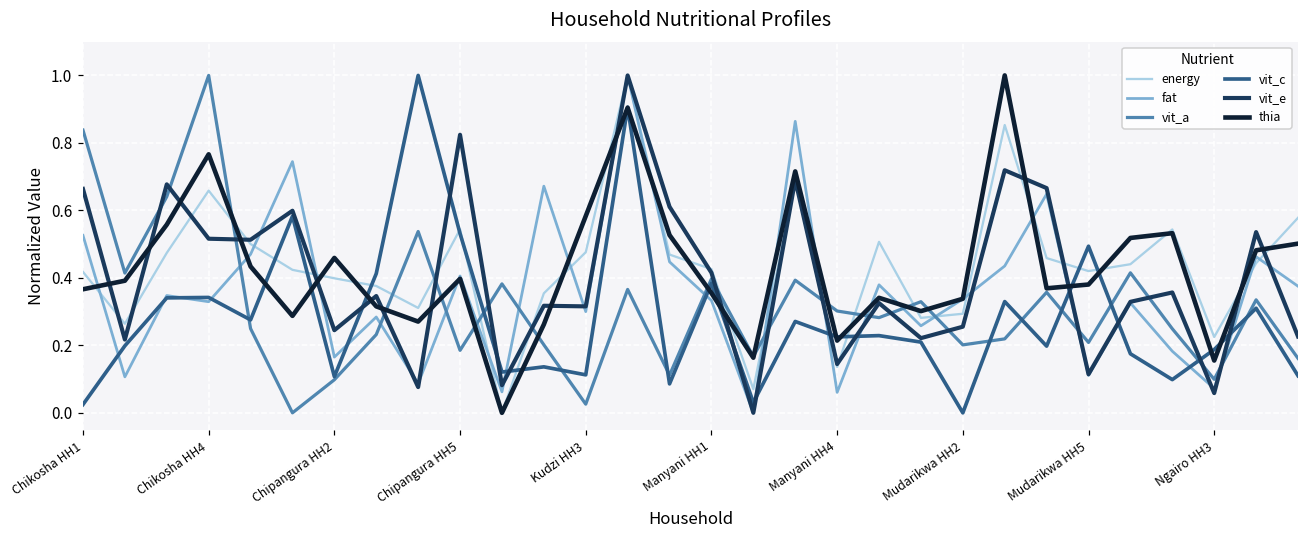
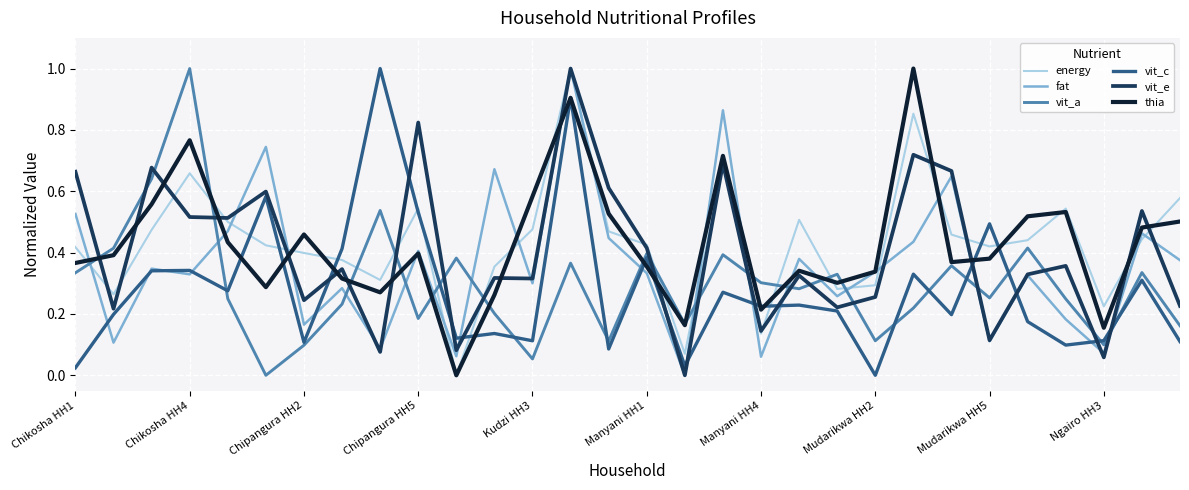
vit_a, Chikosha HH1: 0.84 -> 0.33
vit_a, Kudzi HH3: 0.03 -> 0.05
vit_a, Mudarikwa HH2: 0.20 -> 0.11
vit_a, Mudarikwa HH5: 0.21 -> 0.25
vit_c, Ngairo HH3: 0.19 -> 0.11
